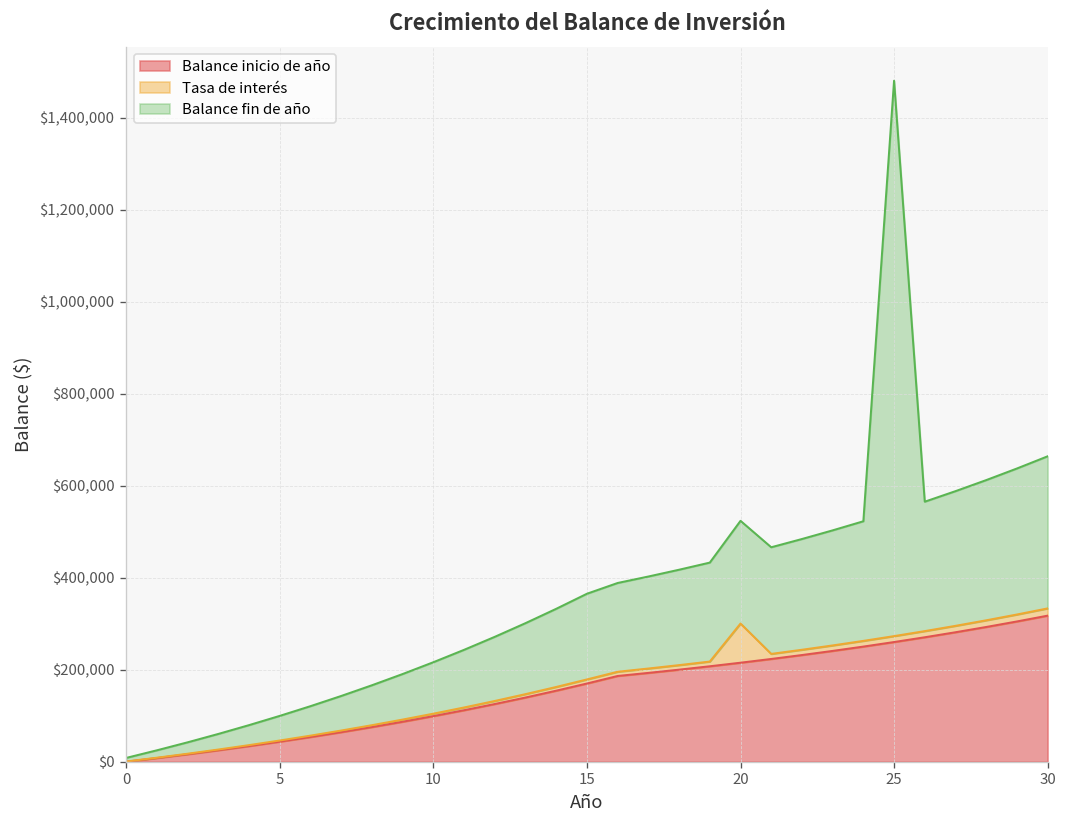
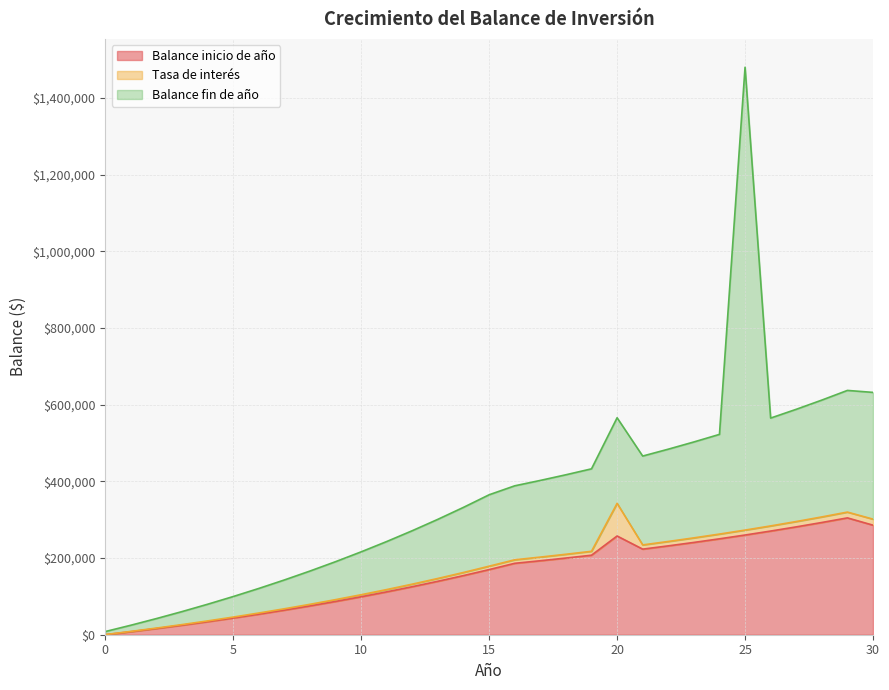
Balance inicio de año, 20: $220,000 -> $260,000
Balance inicio de año, 30: $320,000 -> $290,000
